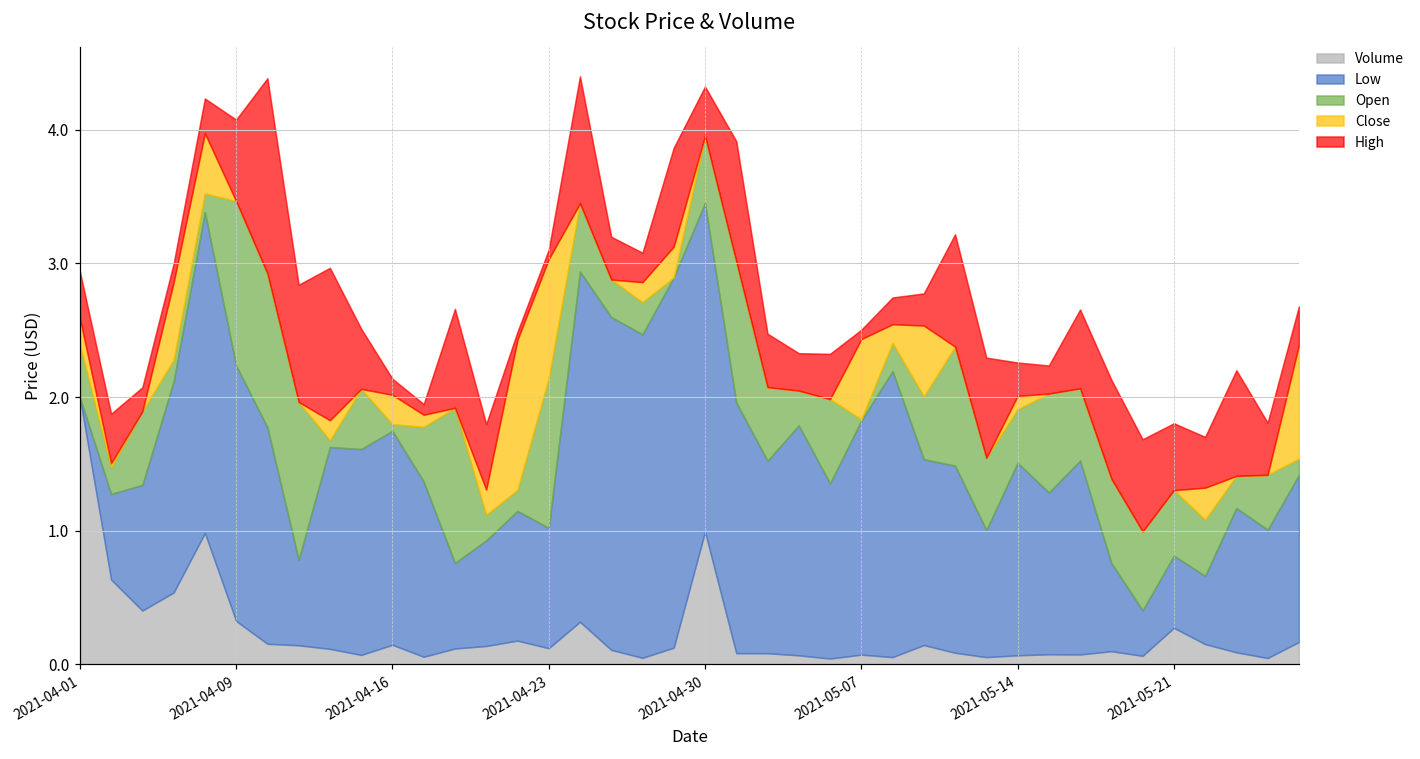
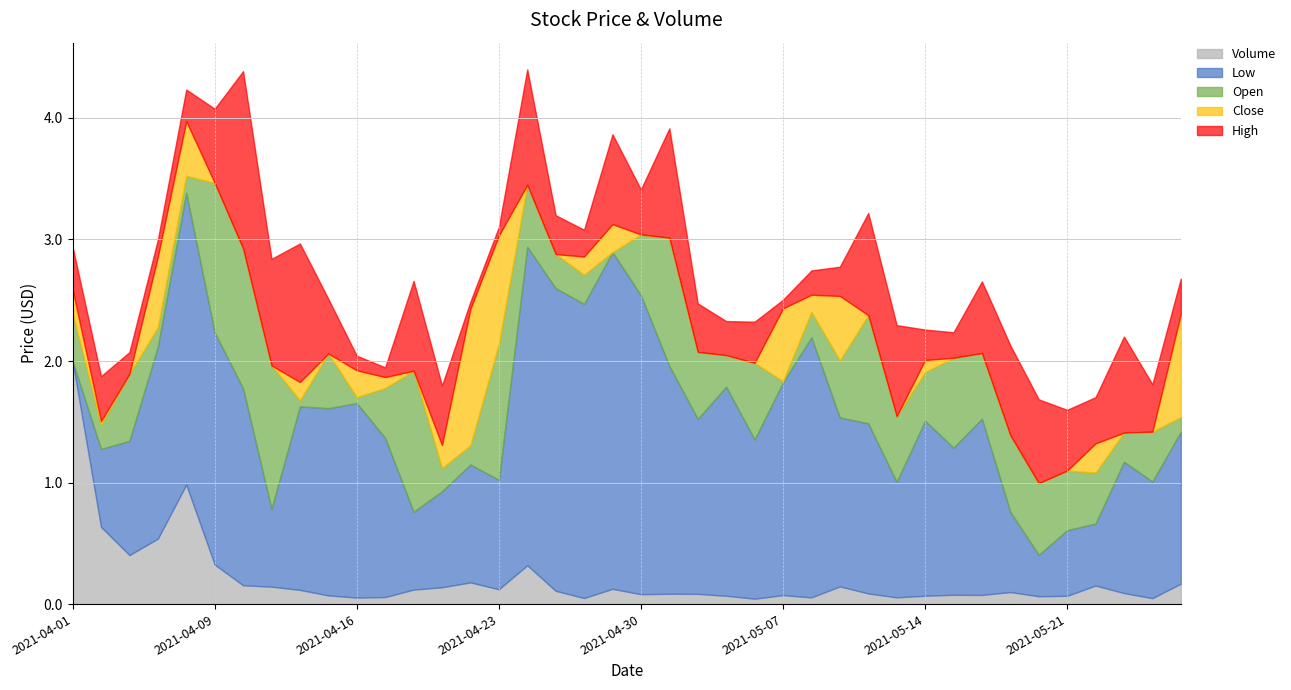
Volume, 2021-04-16: 0.15 -> 0.05
Volume, 2021-04-30: 0.99 -> 0.08
Volume, 2021-05-21: 0.27 -> 0.07
